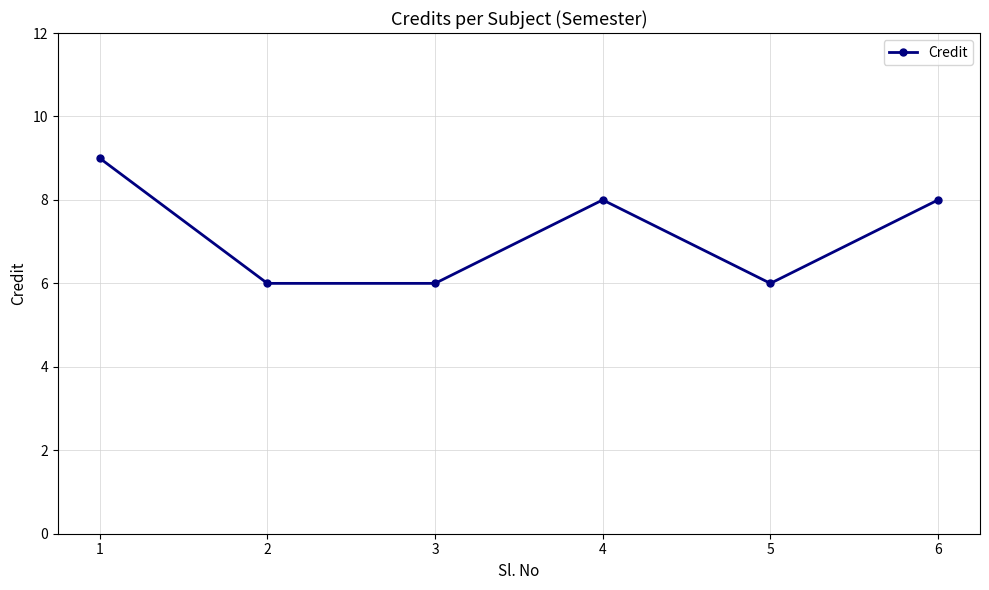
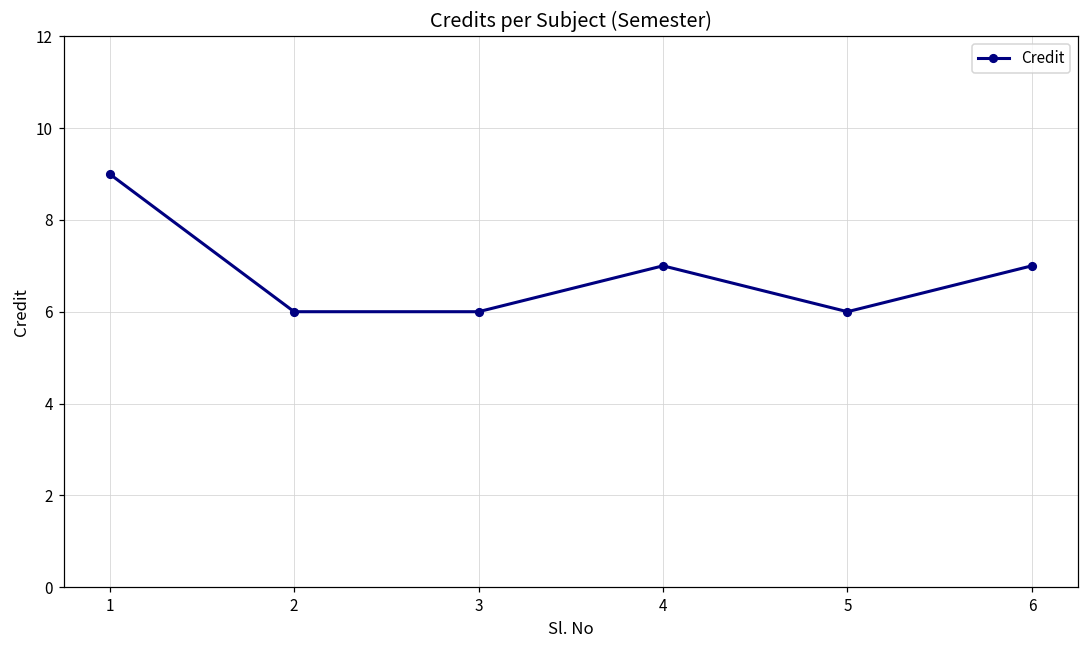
4: 8 -> 7
6: 8 -> 7
